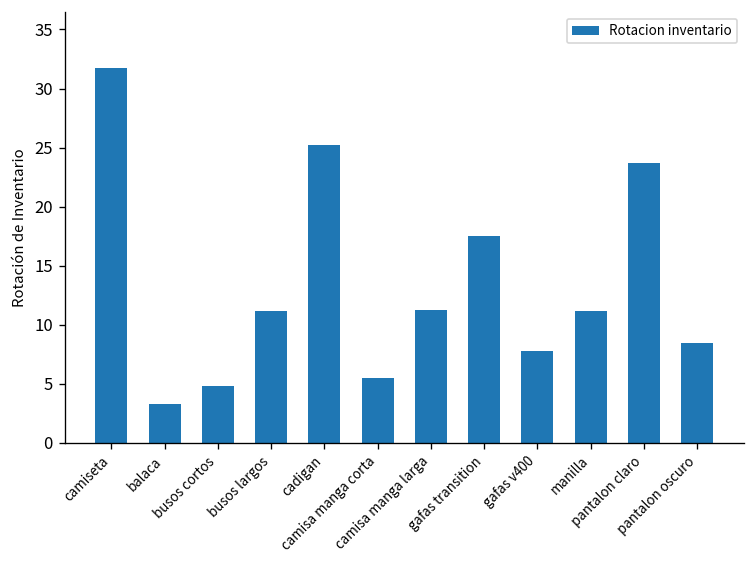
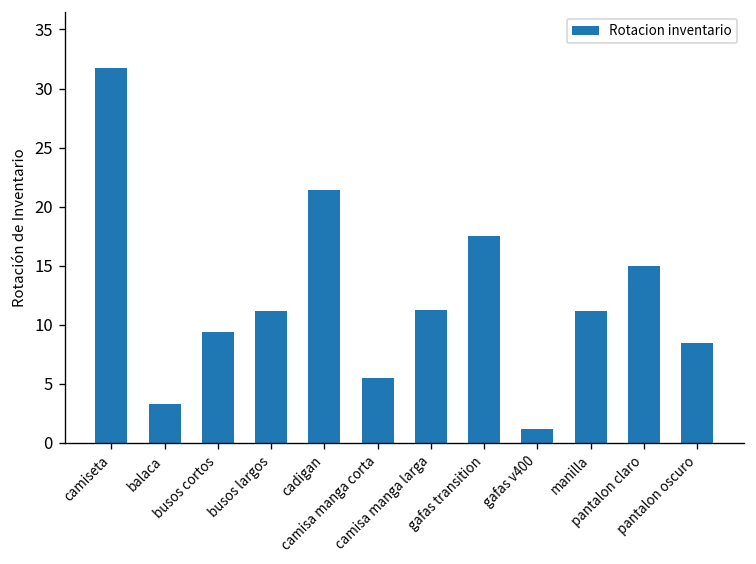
busos cortos: 5 -> 9
cadigan: 25 -> 21
gafas v400: 8 -> 1
pantalon claro: 24 -> 15
